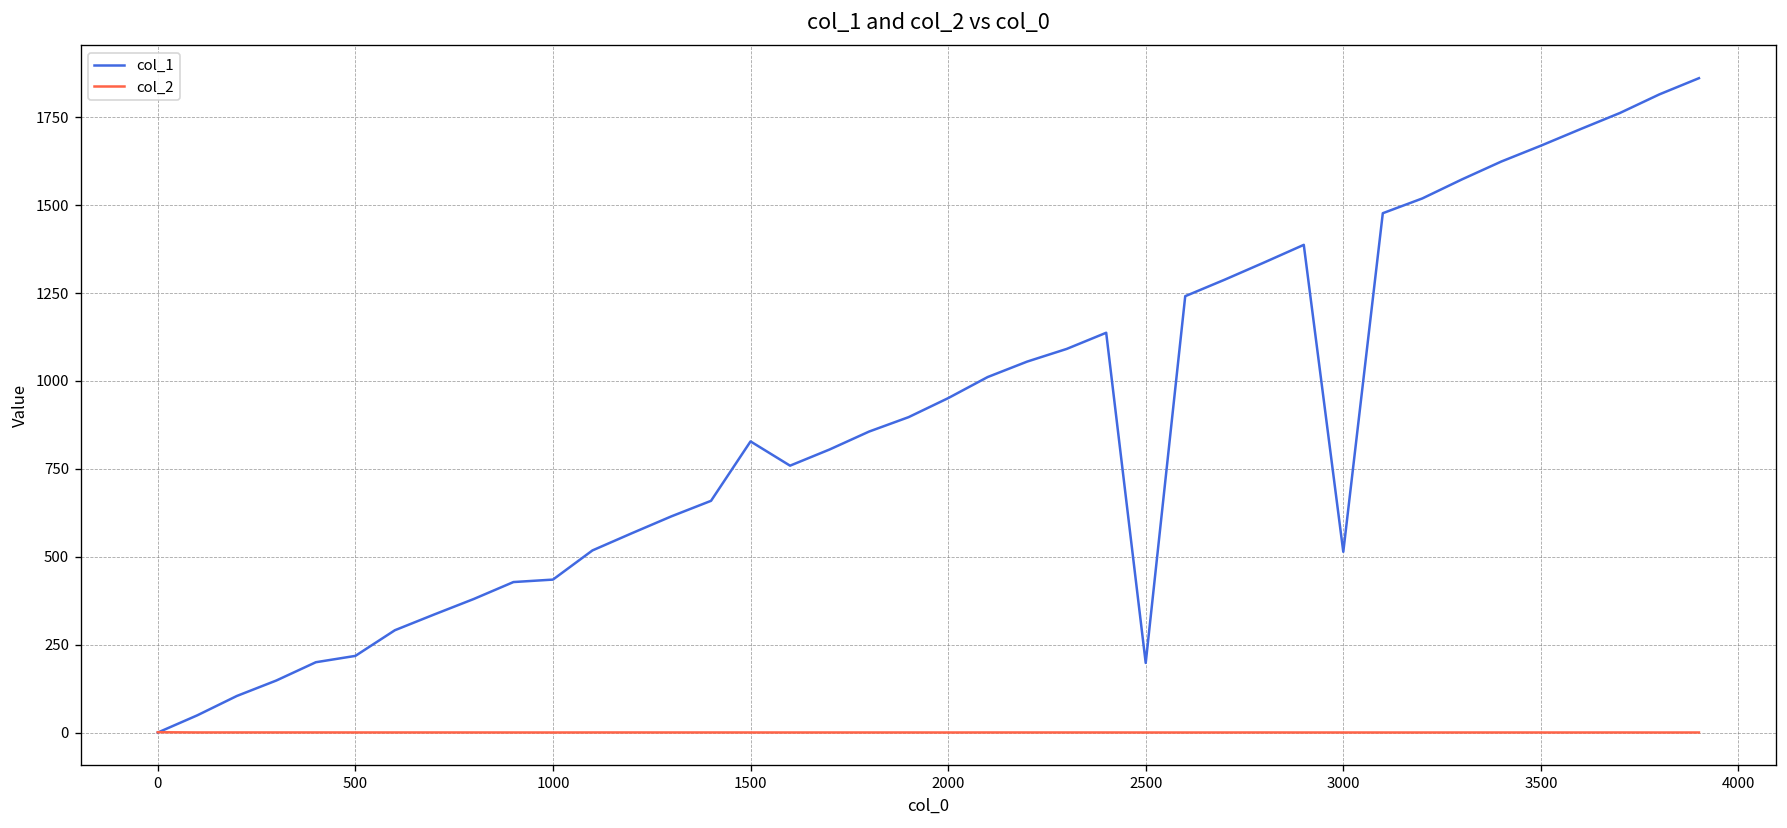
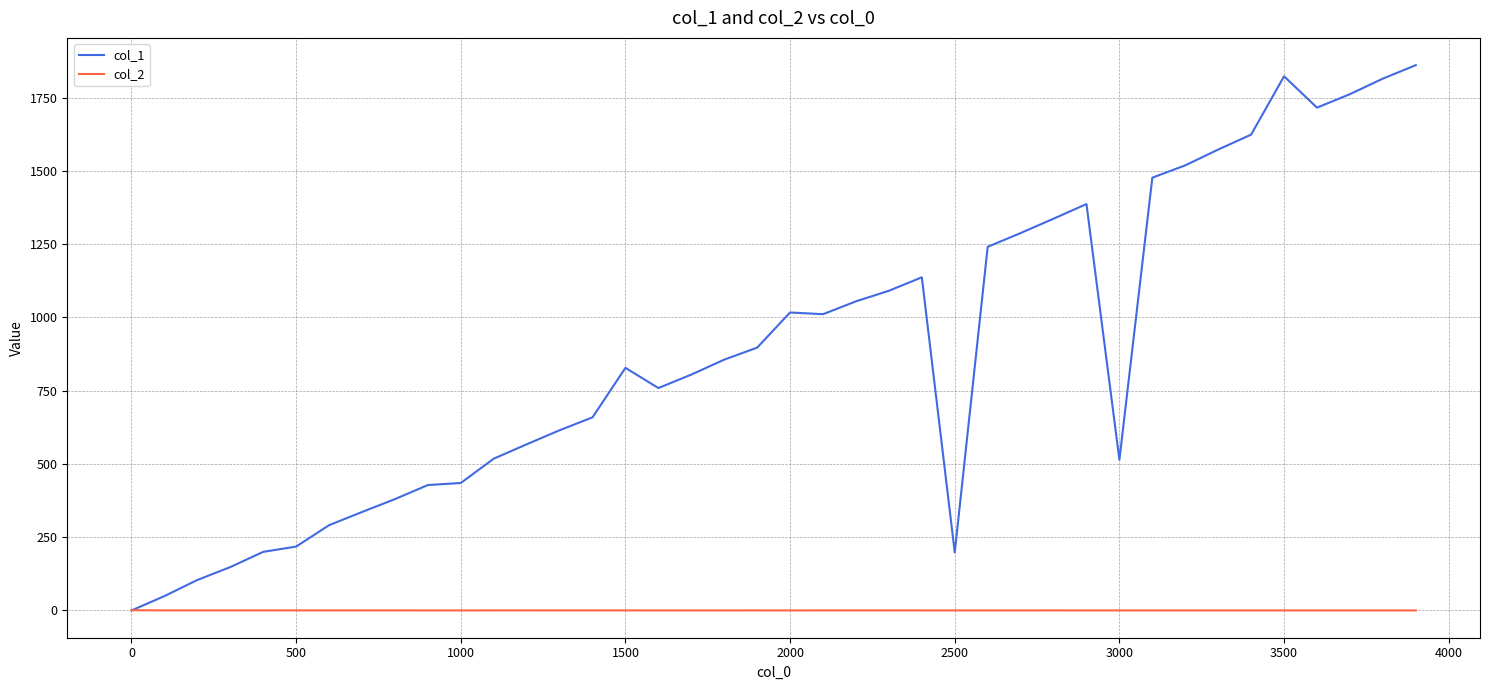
col_1, 2000: 950 -> 1020
col_1, 3500: 1670 -> 1820
